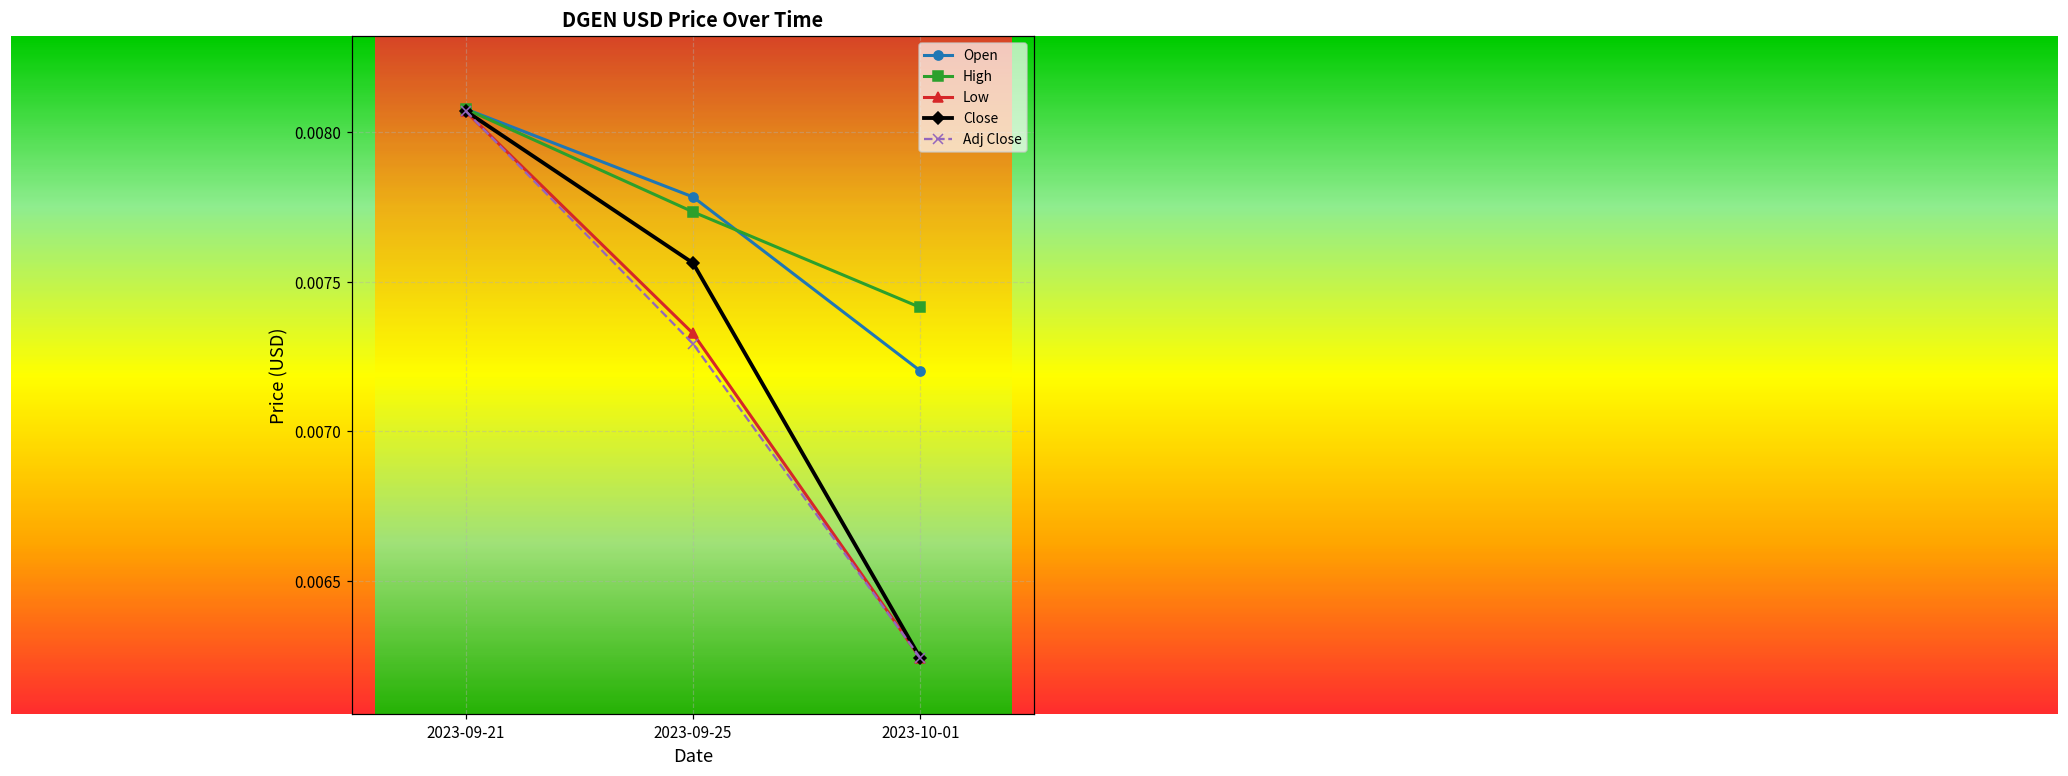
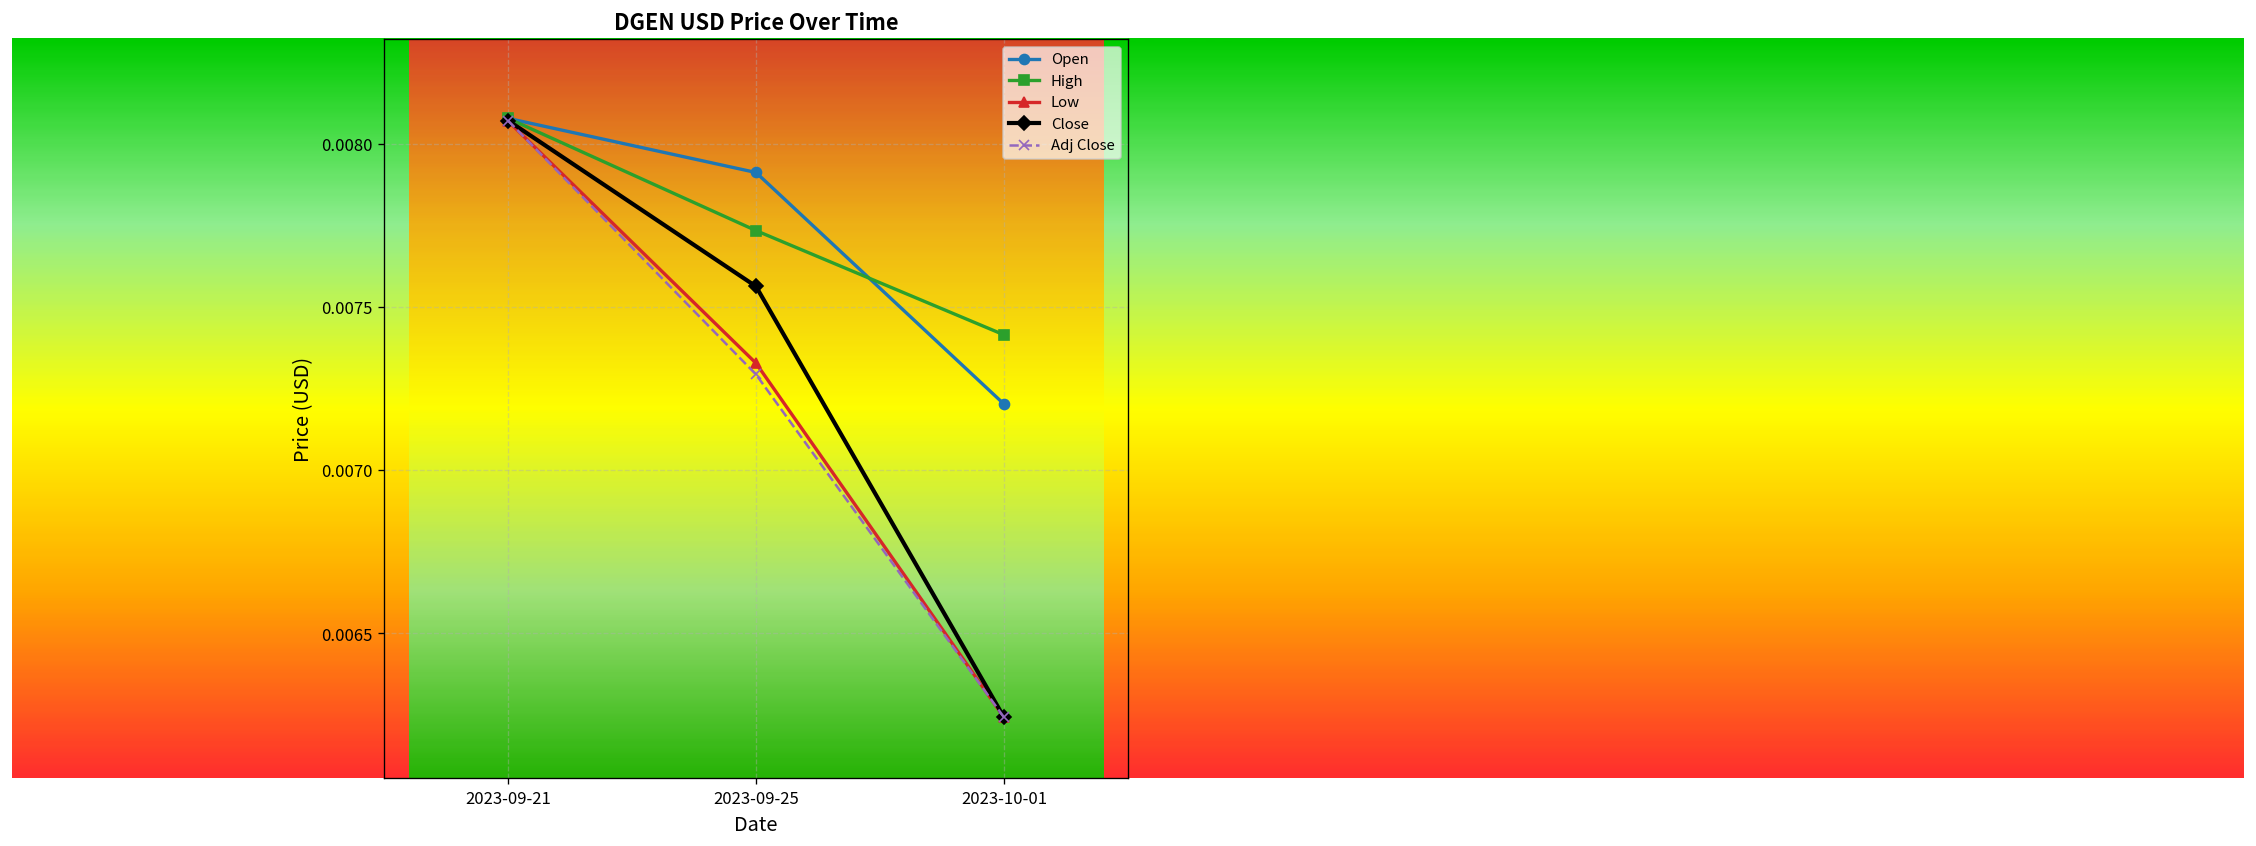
Open, 2023-09-25: 0.00778 -> 0.00791
